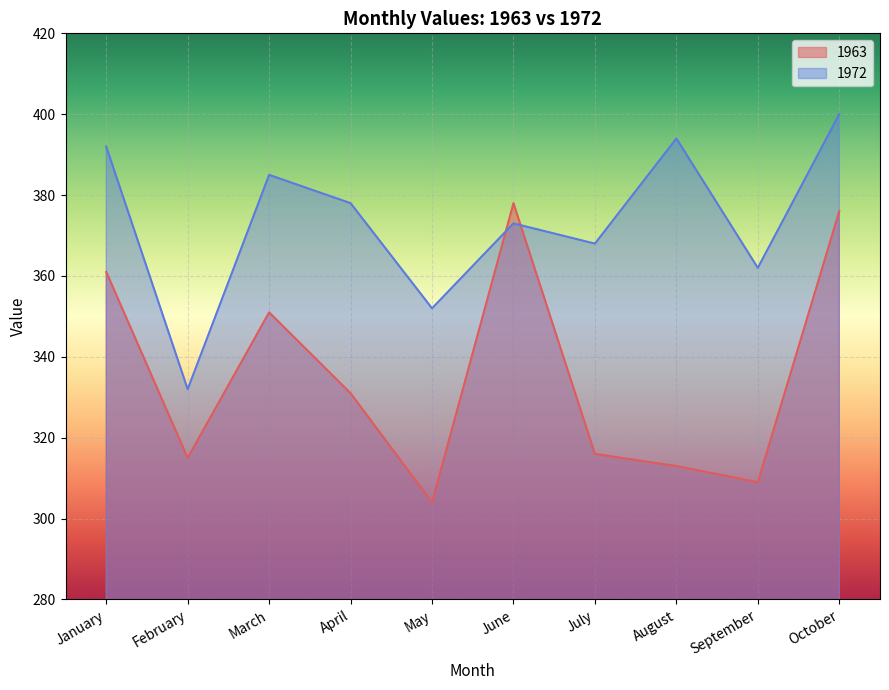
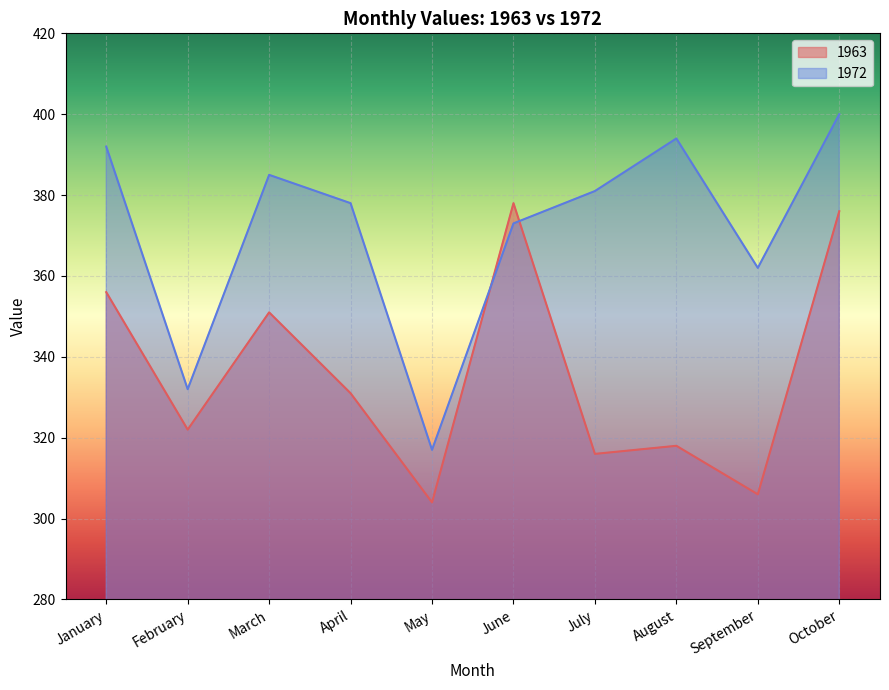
1963, January: 361 -> 356
1963, February: 315 -> 322
1972, May: 352 -> 317
1972, July: 368 -> 381
1963, August: 313 -> 318
1963, September: 309 -> 306
